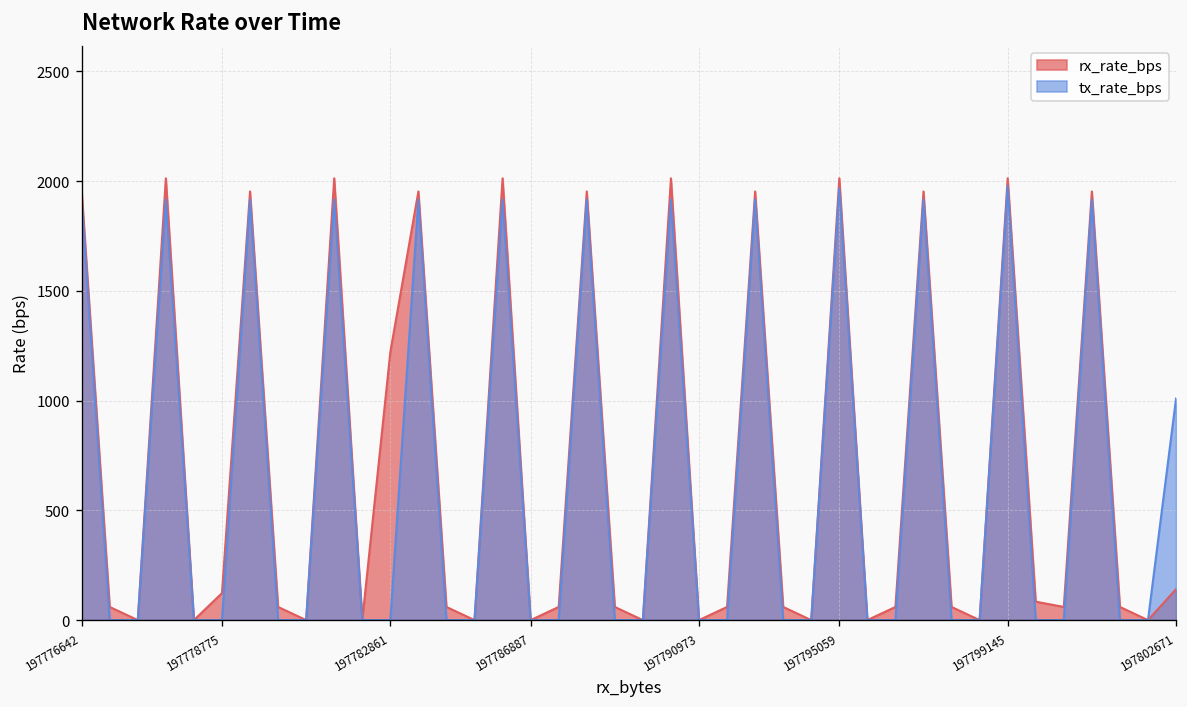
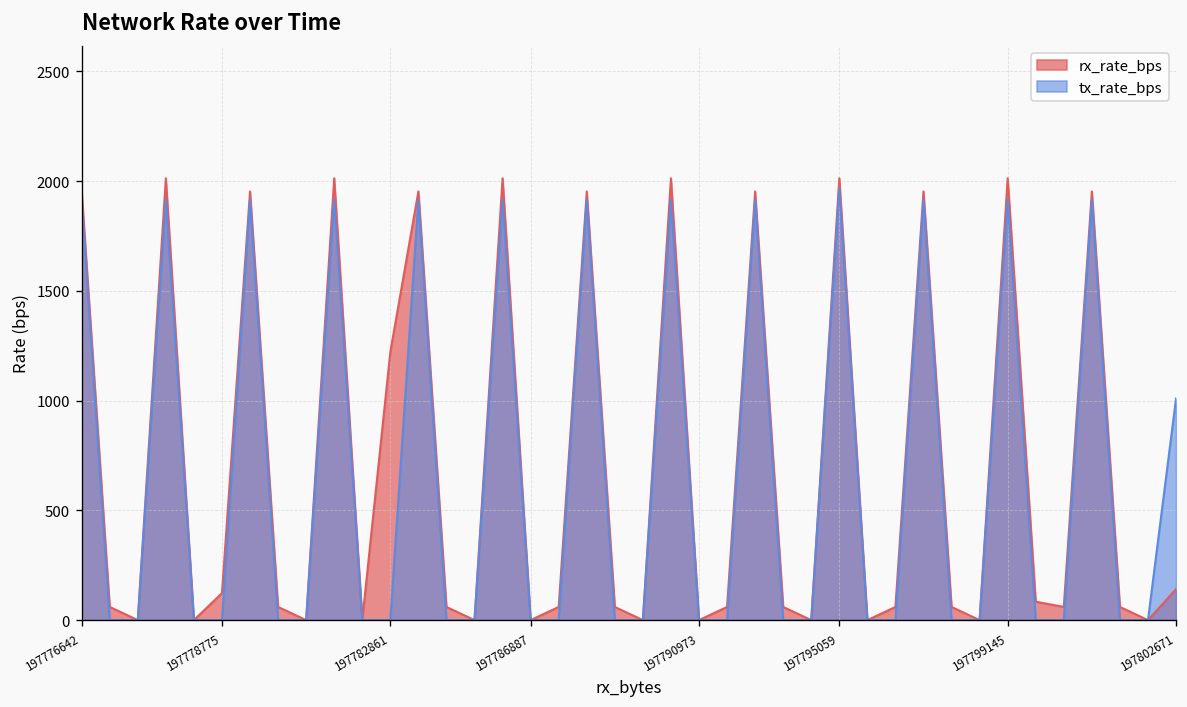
tx_rate_bps, 197799145: 1980 -> 1920
